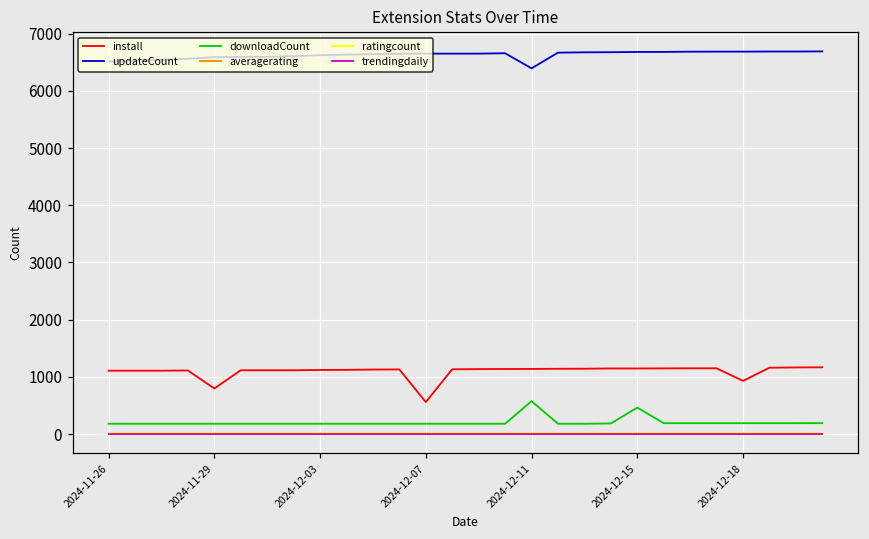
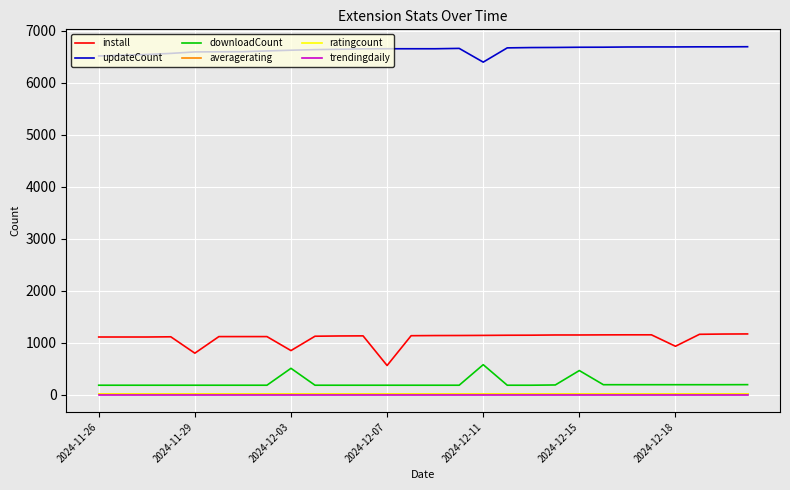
install, 2024-12-03: 1100 -> 800
downloadCount, 2024-12-03: 200 -> 500
